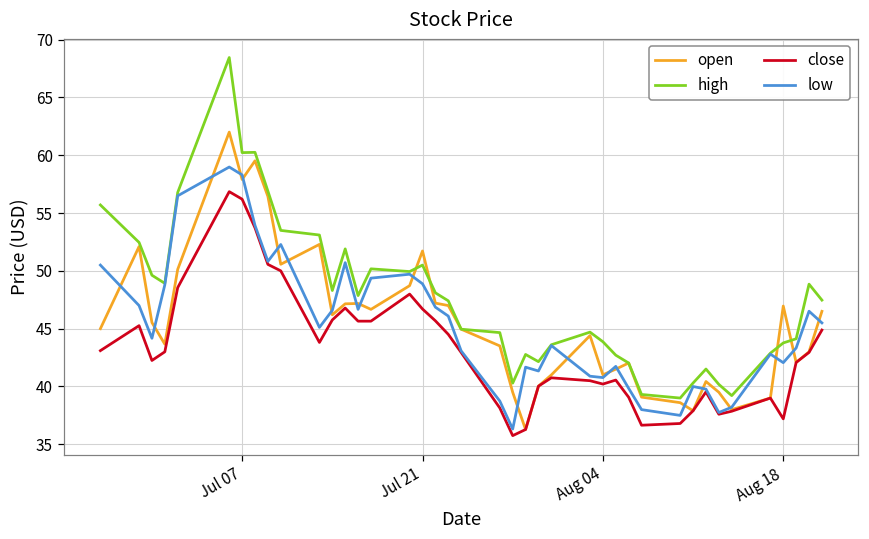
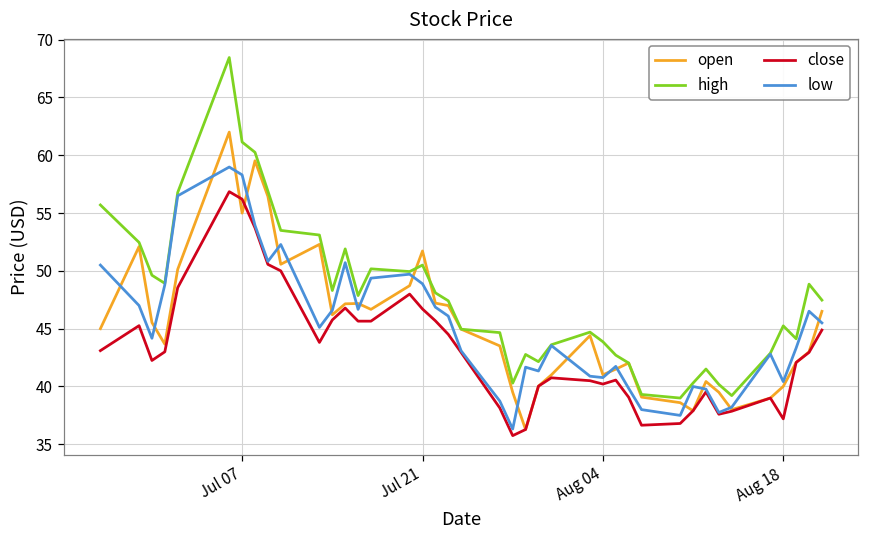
open, Jul 07: 57.9 -> 55.0
high, Jul 07: 60.2 -> 61.1
open, Aug 18: 47.0 -> 40.0
high, Aug 18: 43.8 -> 45.2
low, Aug 18: 42.1 -> 40.4
